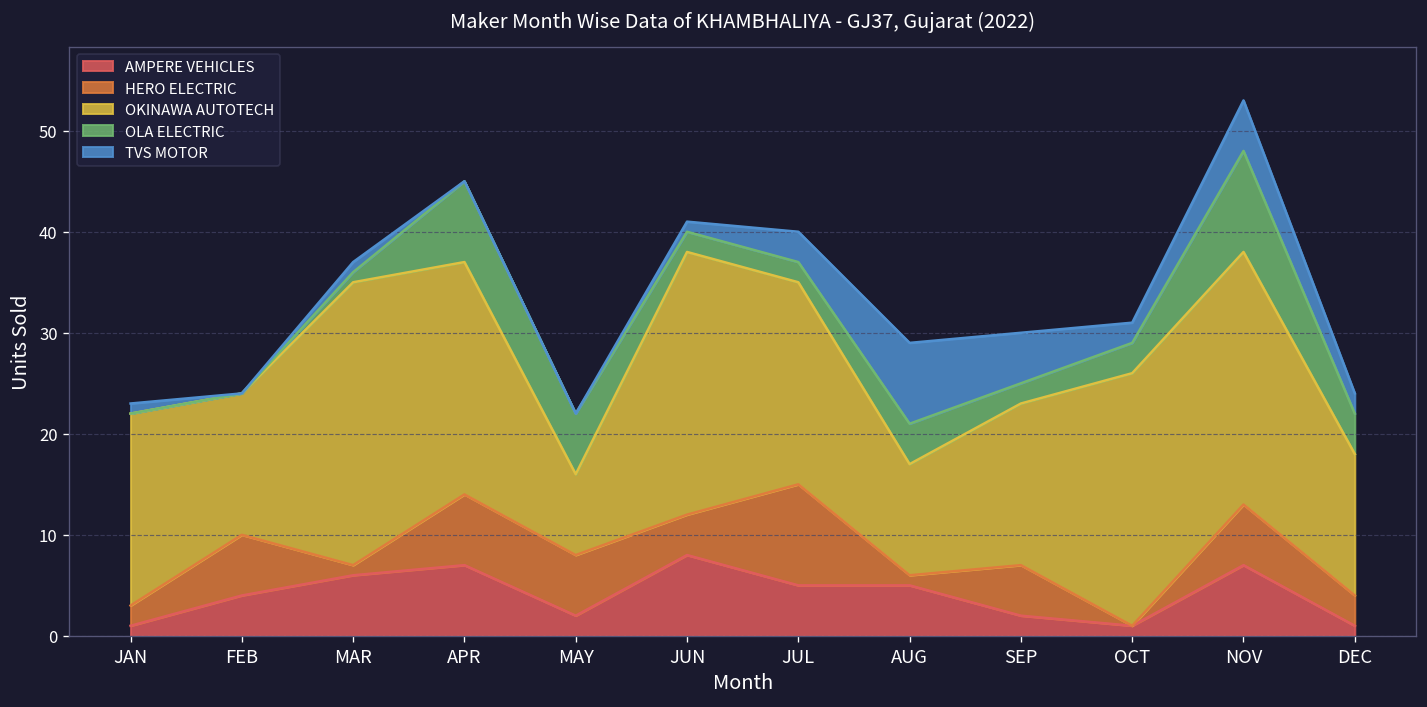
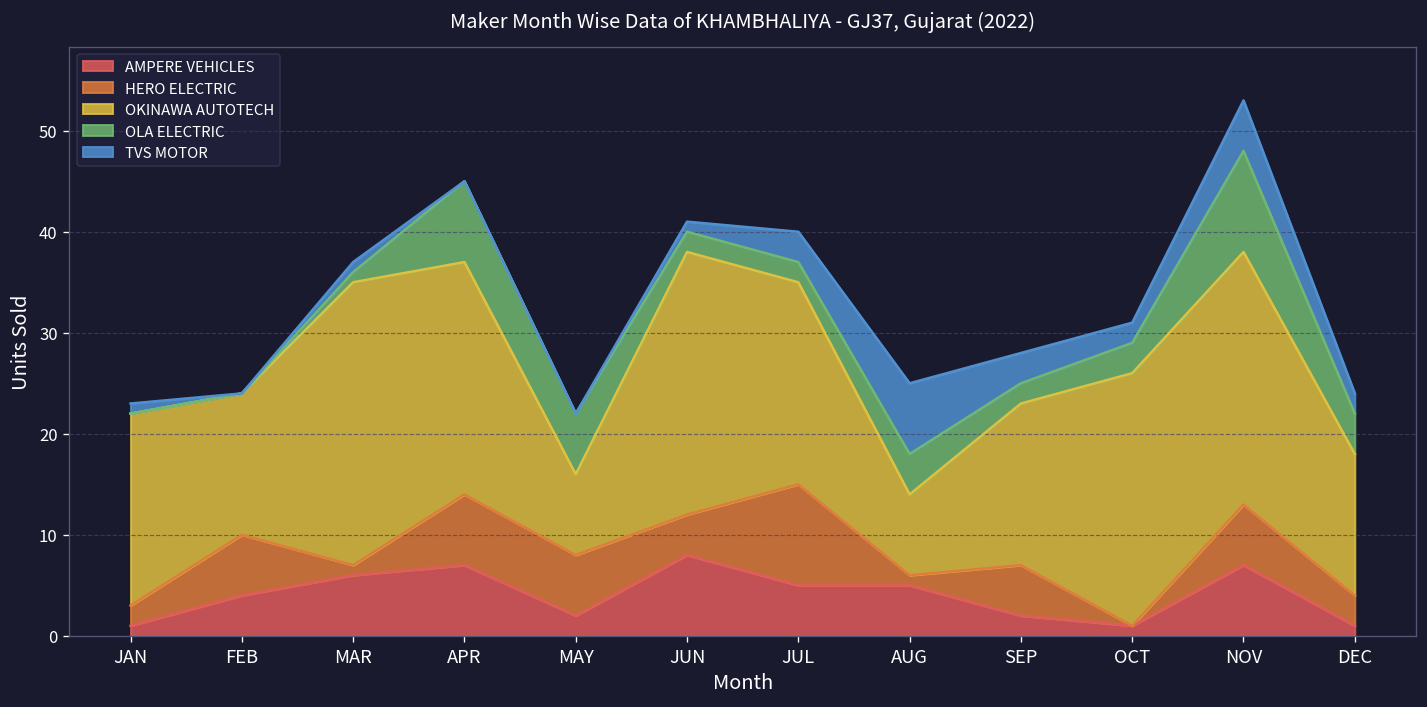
OKINAWA AUTOTECH, AUG: 11 -> 8
TVS MOTOR, AUG: 8 -> 7
TVS MOTOR, SEP: 5 -> 3
